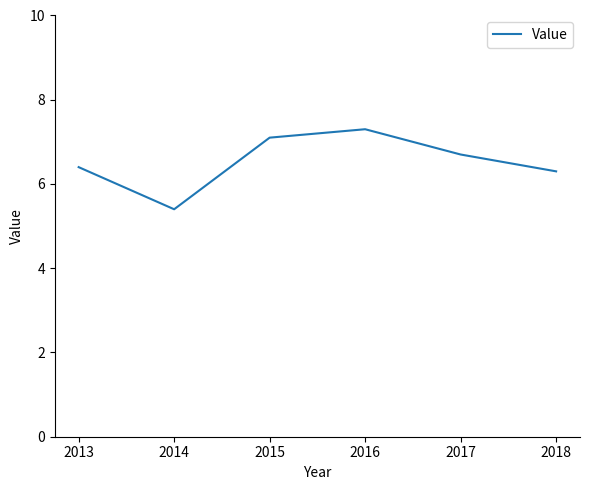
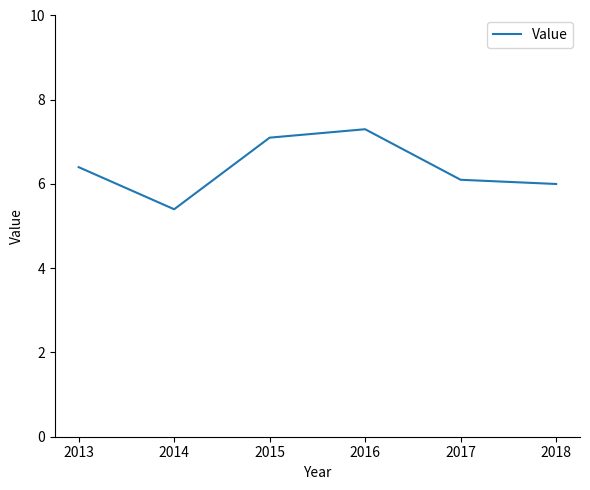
2017: 6.7 -> 6.1
2018: 6.3 -> 6.0
